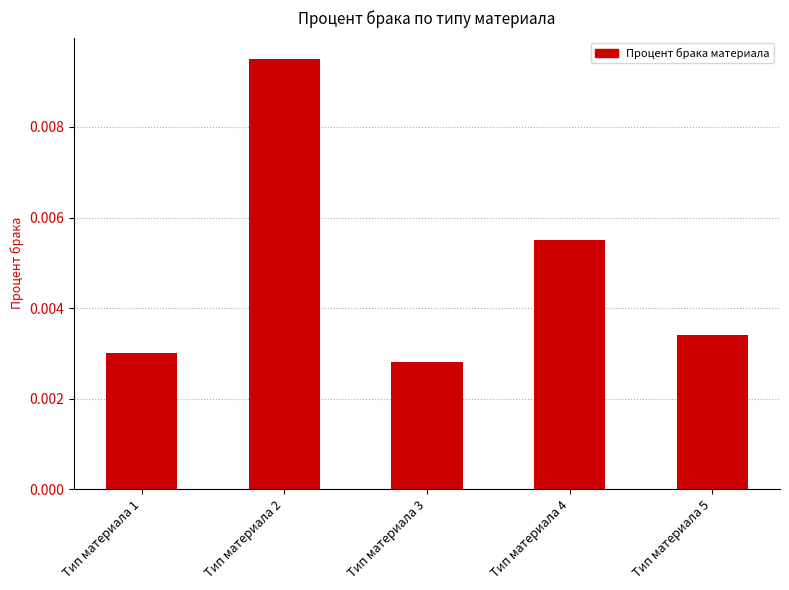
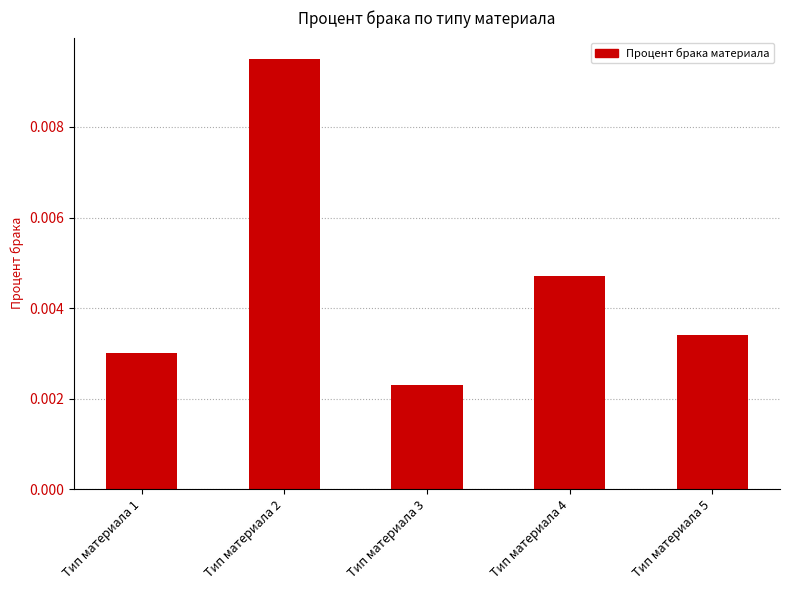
Тип материала 3: 0.0028 -> 0.0023
Тип материала 4: 0.0055 -> 0.0047
